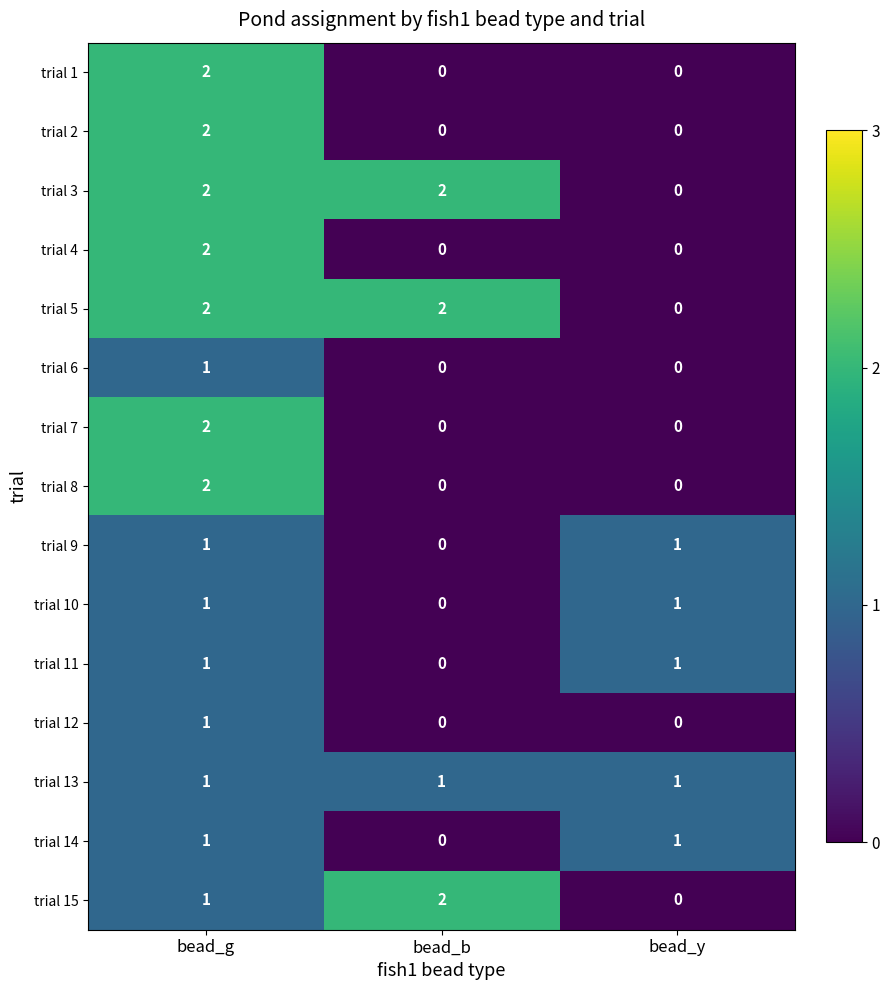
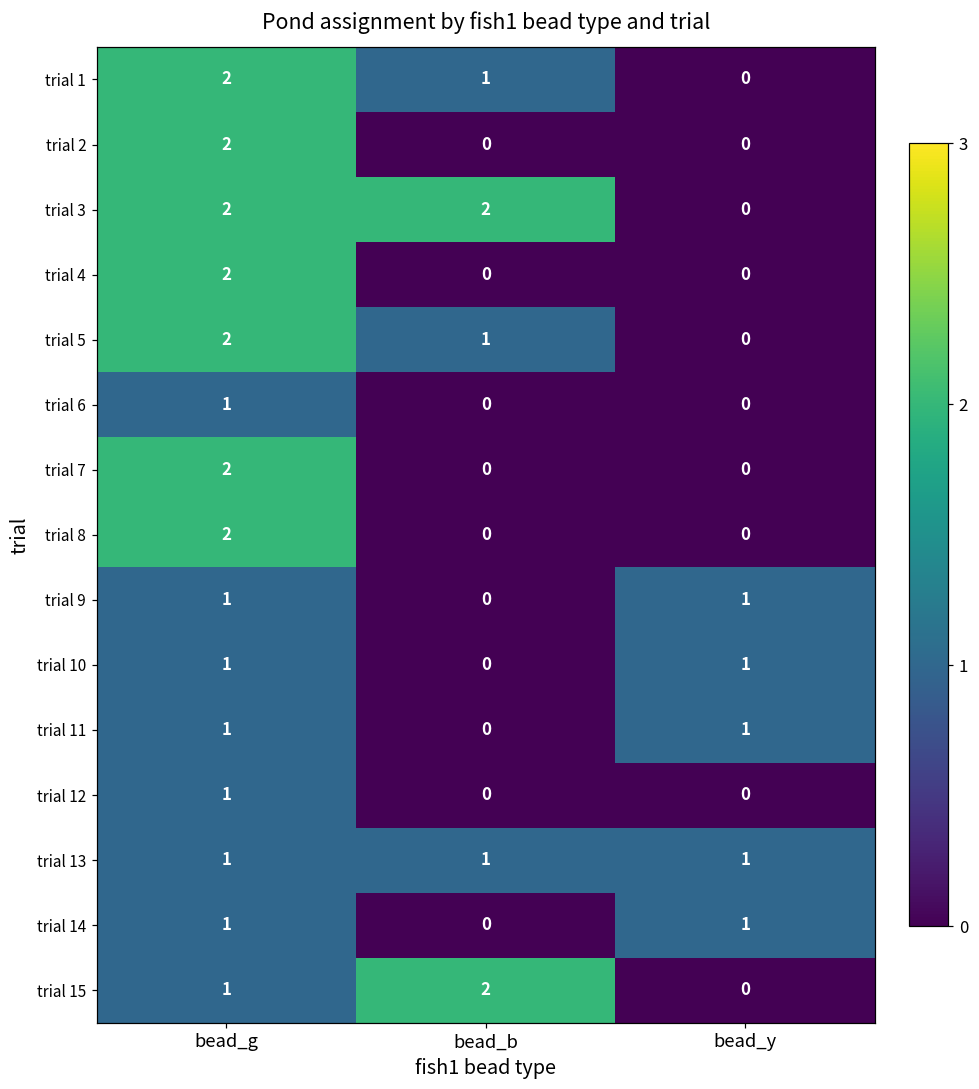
trial 1, bead_b: 0 -> 1
trial 5, bead_b: 2 -> 1
